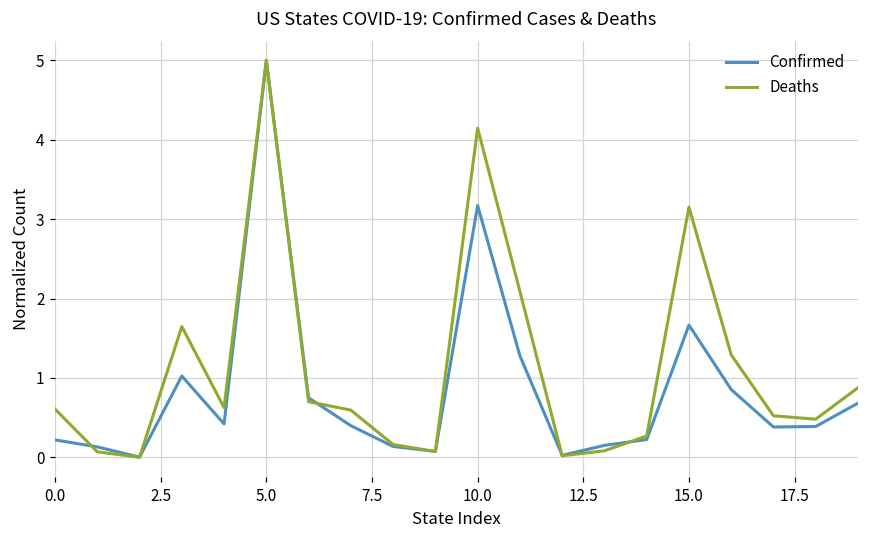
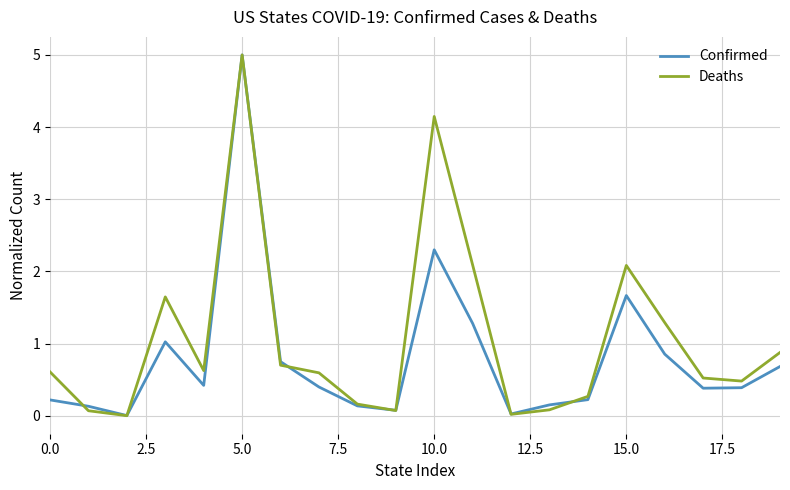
Confirmed, 10.0: 3.2 -> 2.3
Deaths, 15.0: 3.2 -> 2.1
